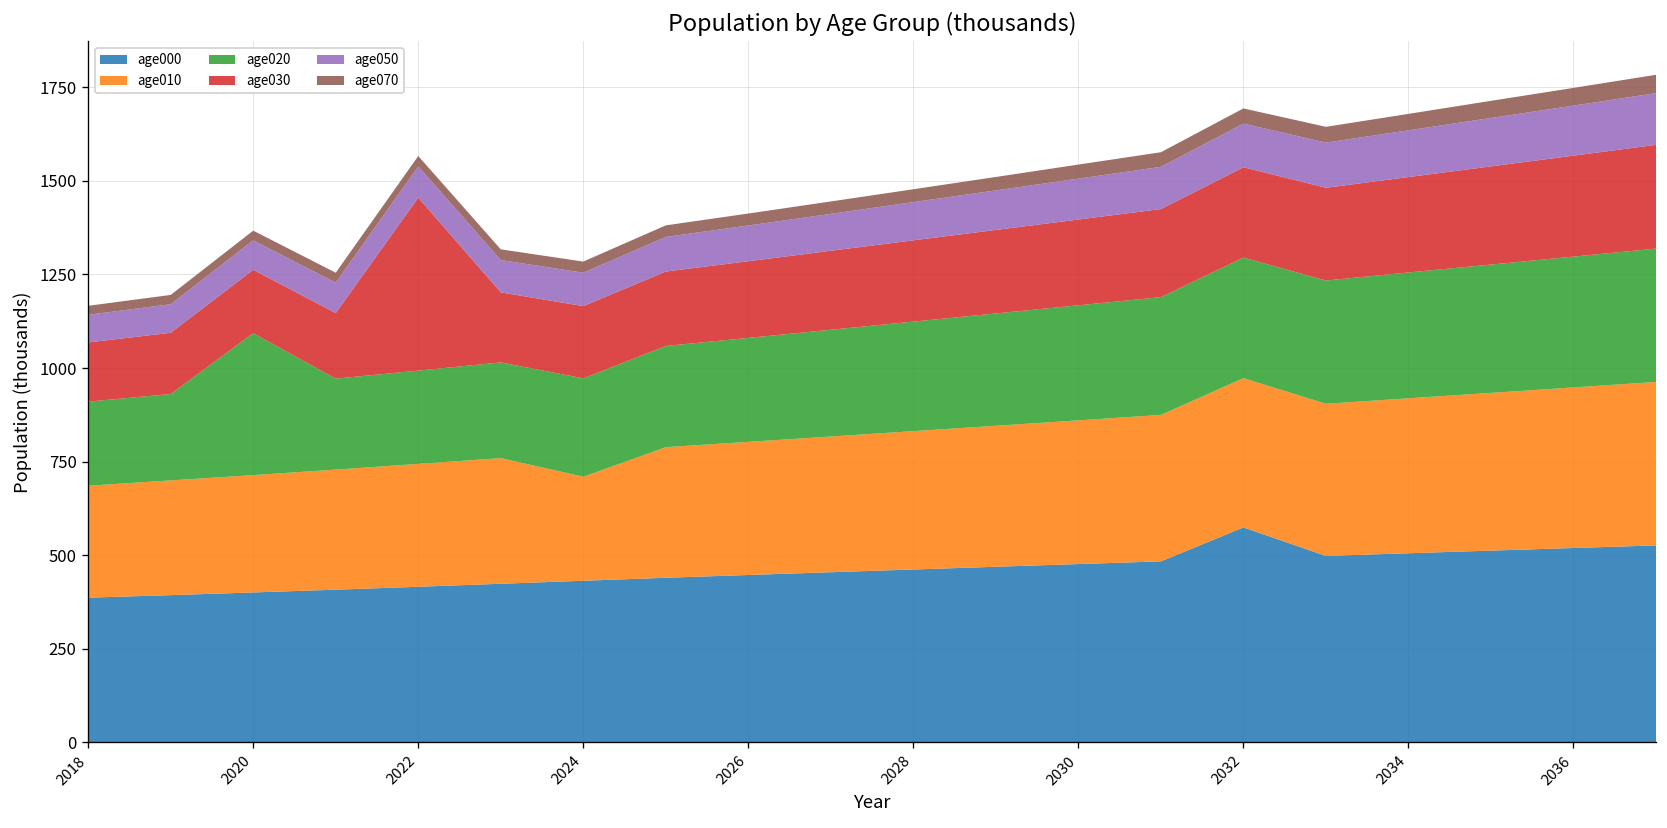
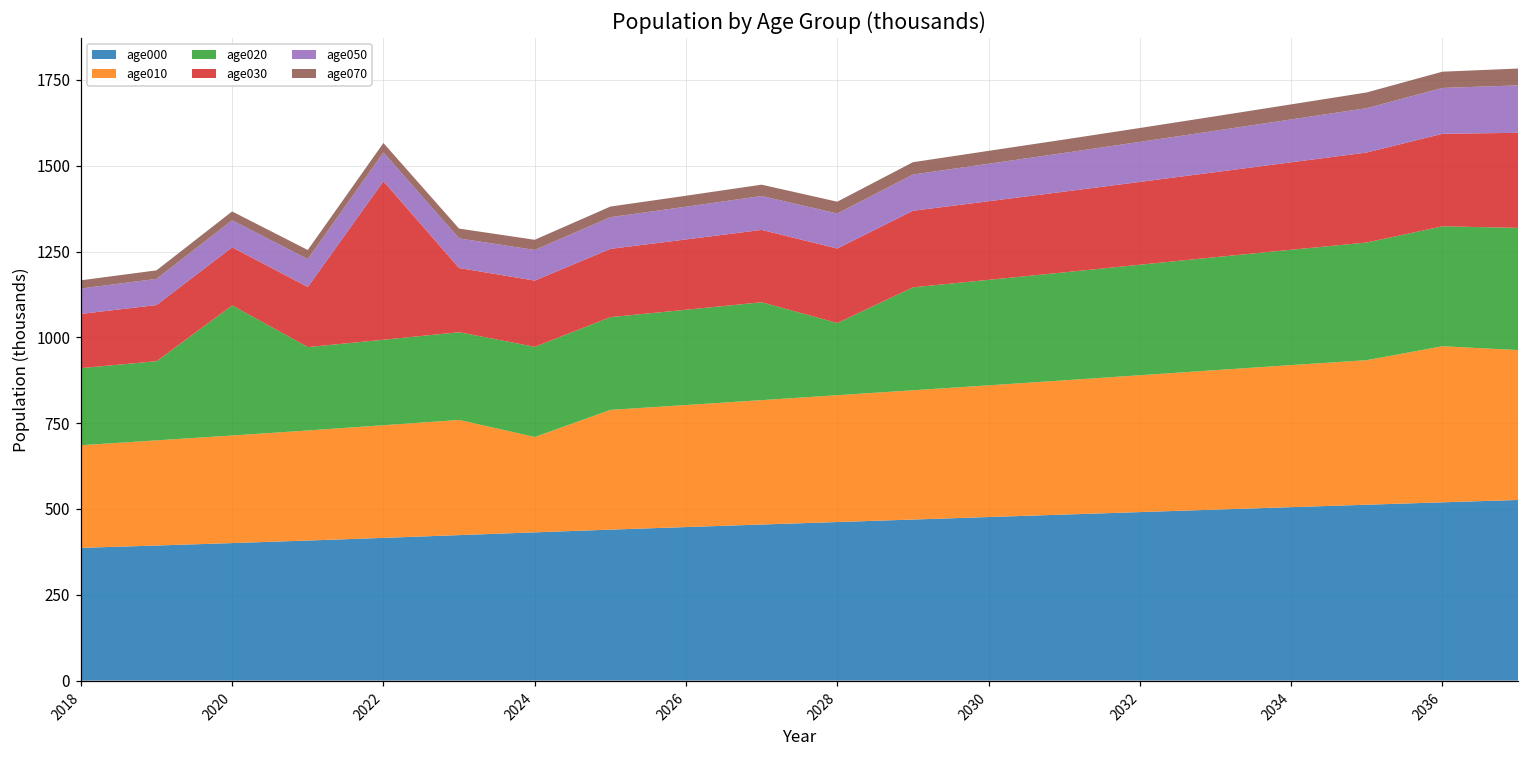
age020, 2028: 290 -> 210
age000, 2032: 570 -> 490
age010, 2036: 430 -> 450
